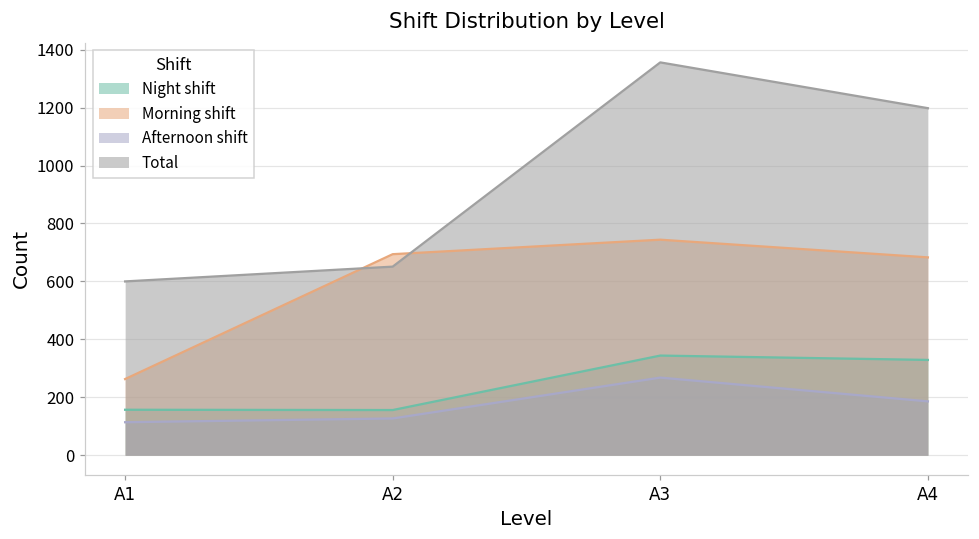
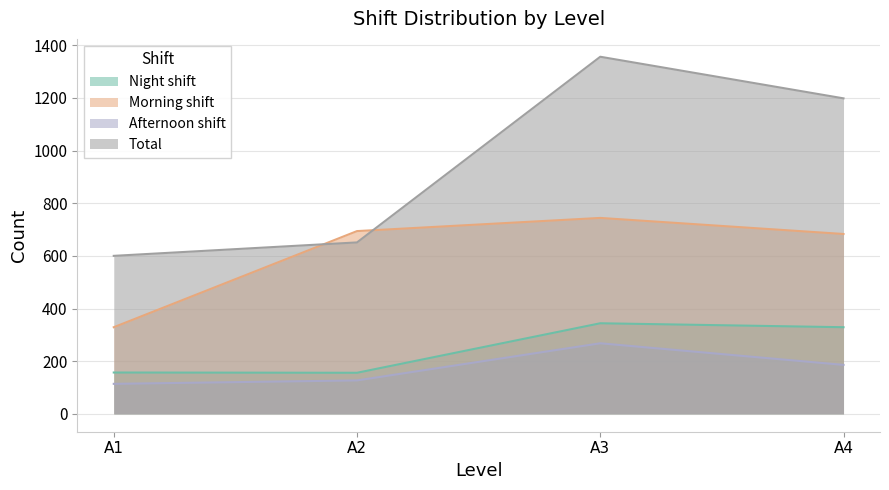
Morning shift, A1: 260 -> 330
